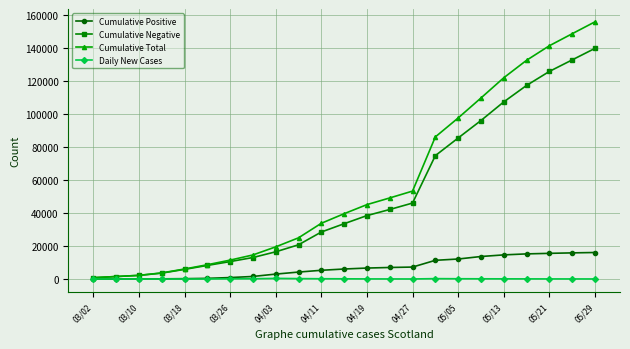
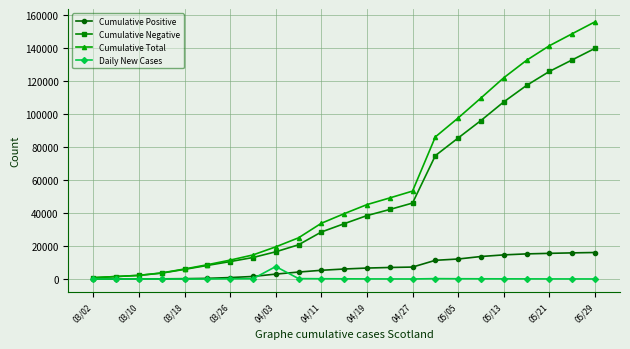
Daily New Cases, 04/03: 0 -> 8000
